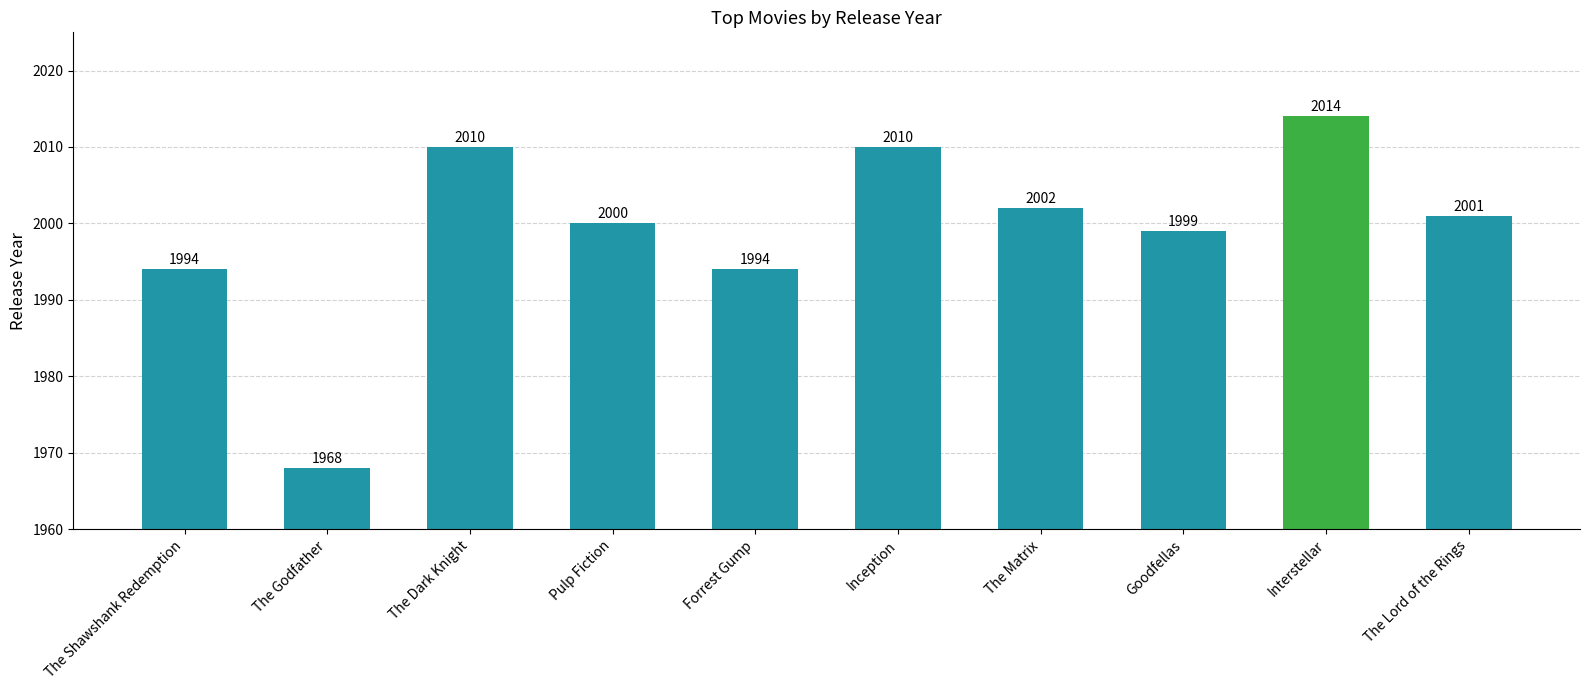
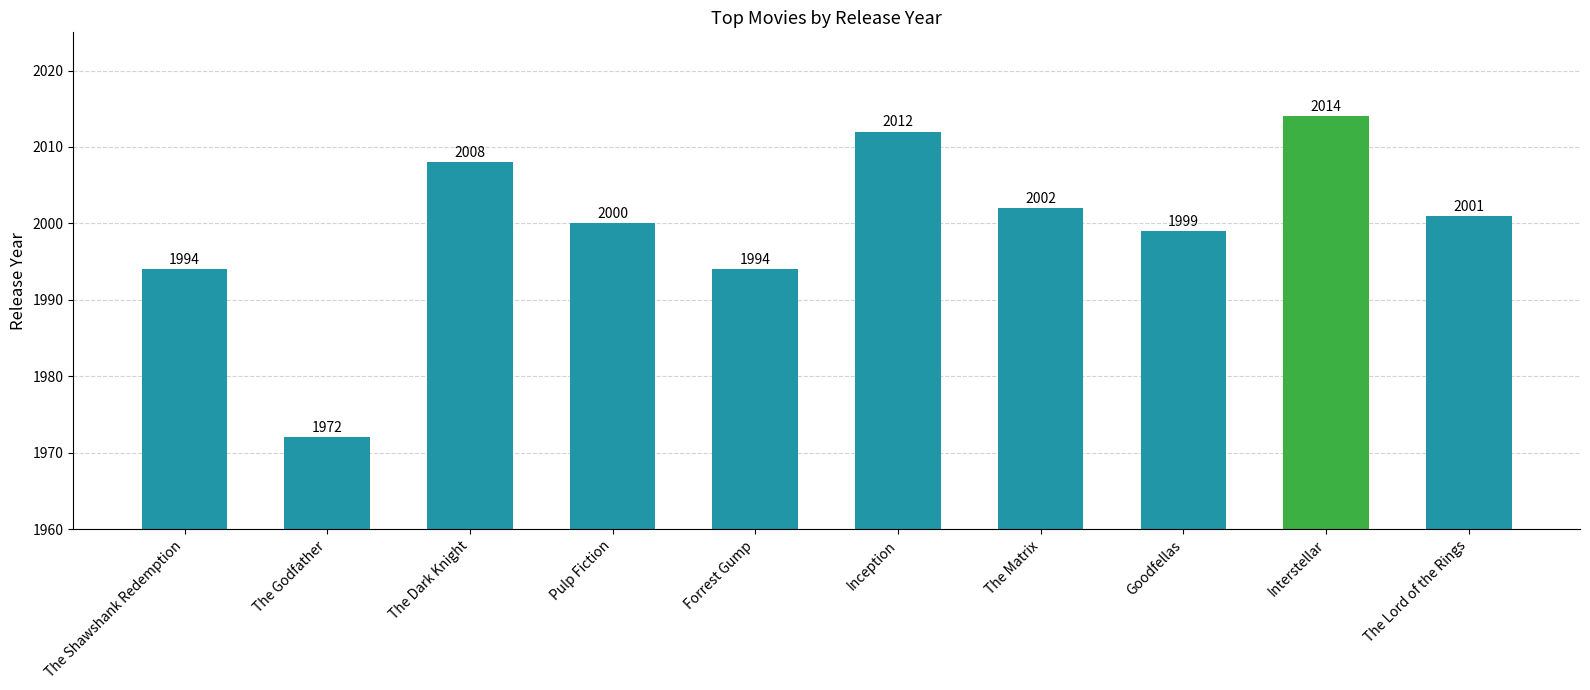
The Godfather: 1968 -> 1972
The Dark Knight: 2010 -> 2008
Inception: 2010 -> 2012
